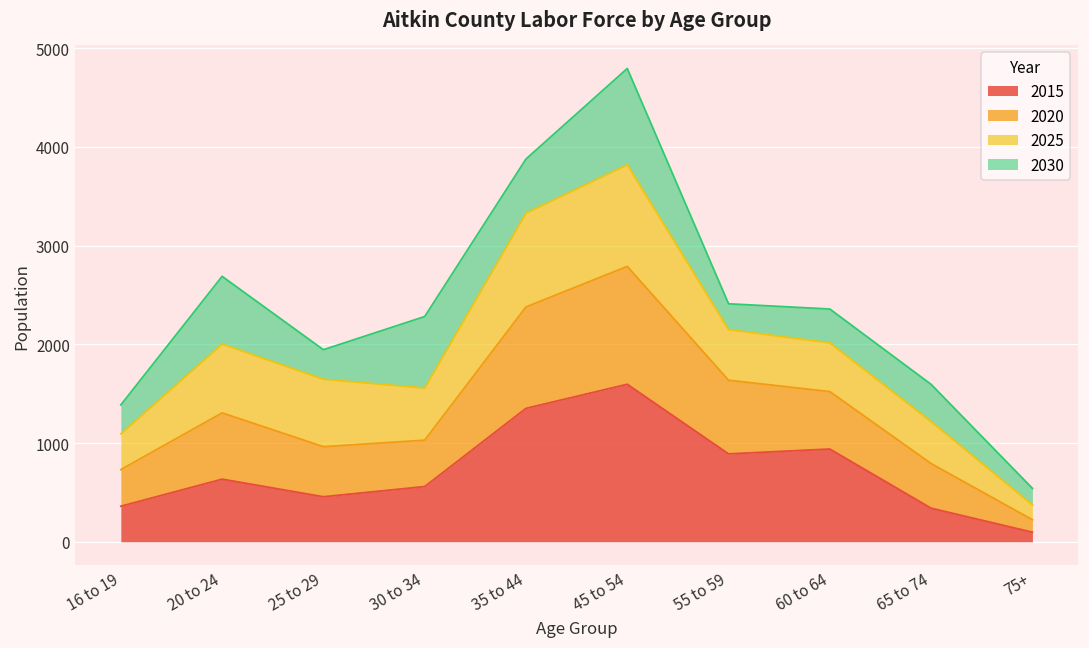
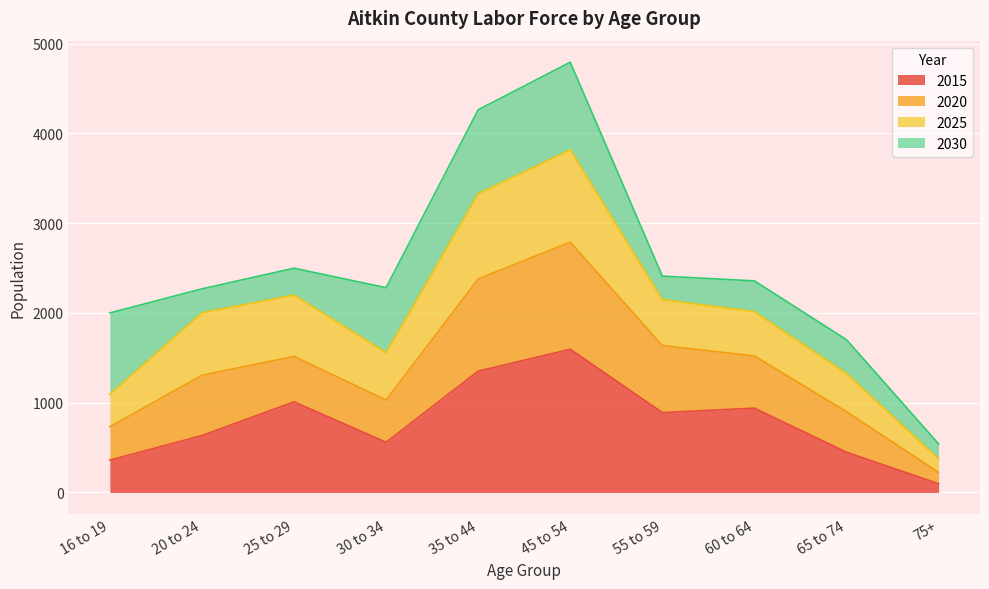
2030, 16 to 19: 300 -> 900
2030, 20 to 24: 700 -> 300
2015, 25 to 29: 500 -> 1000
2030, 35 to 44: 500 -> 900
2015, 65 to 74: 300 -> 400
